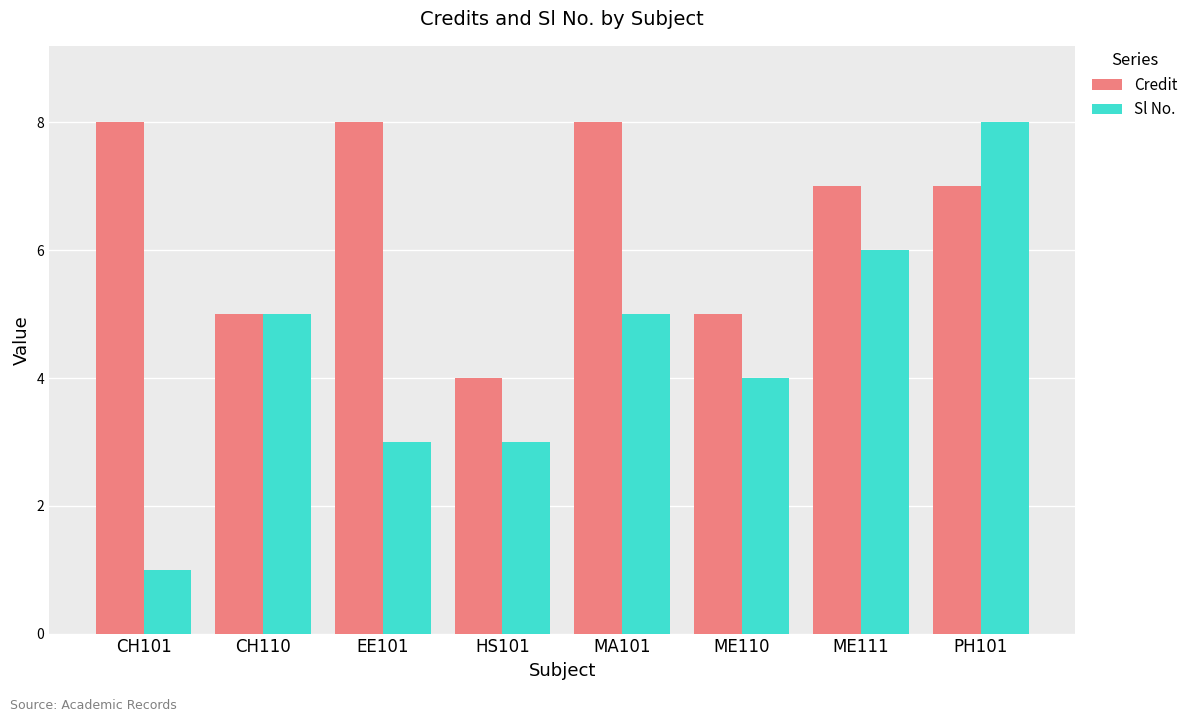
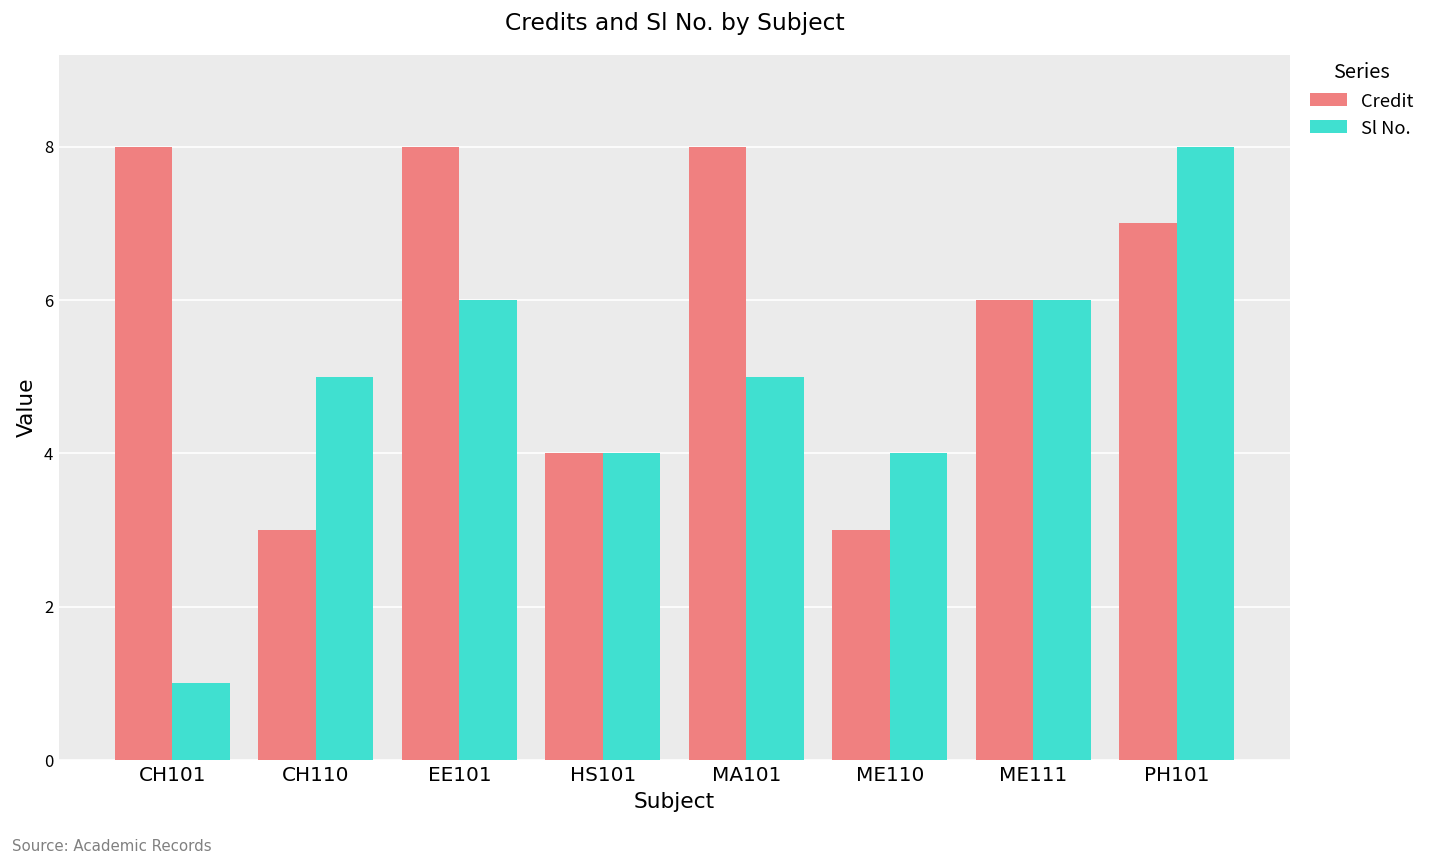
Credit, CH110: 5 -> 3
Sl No., EE101: 3 -> 6
Sl No., HS101: 3 -> 4
Credit, ME110: 5 -> 3
Credit, ME111: 7 -> 6
